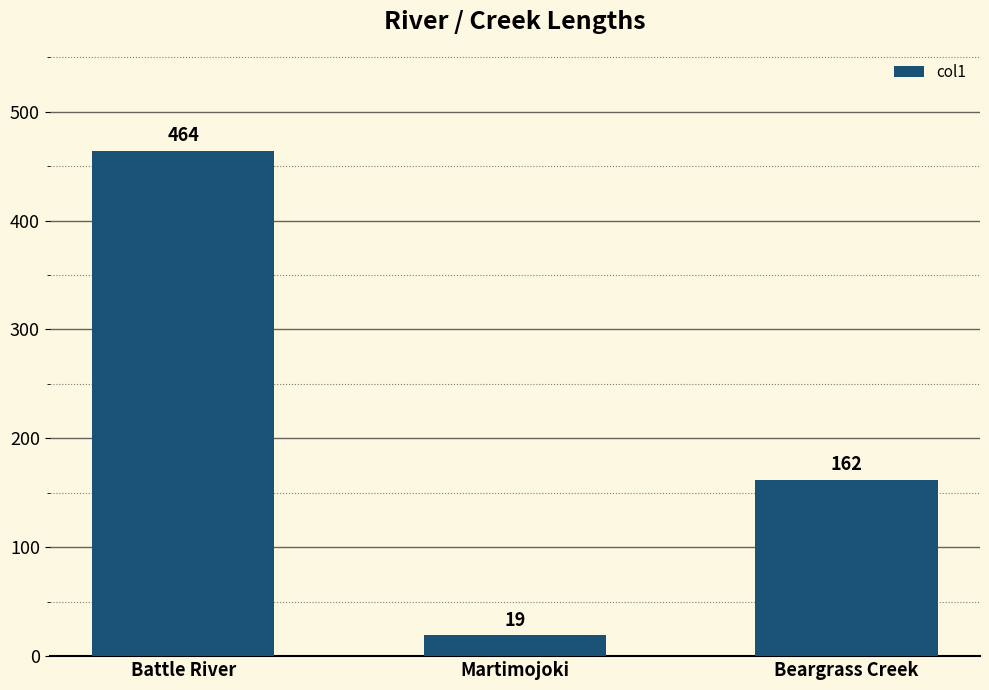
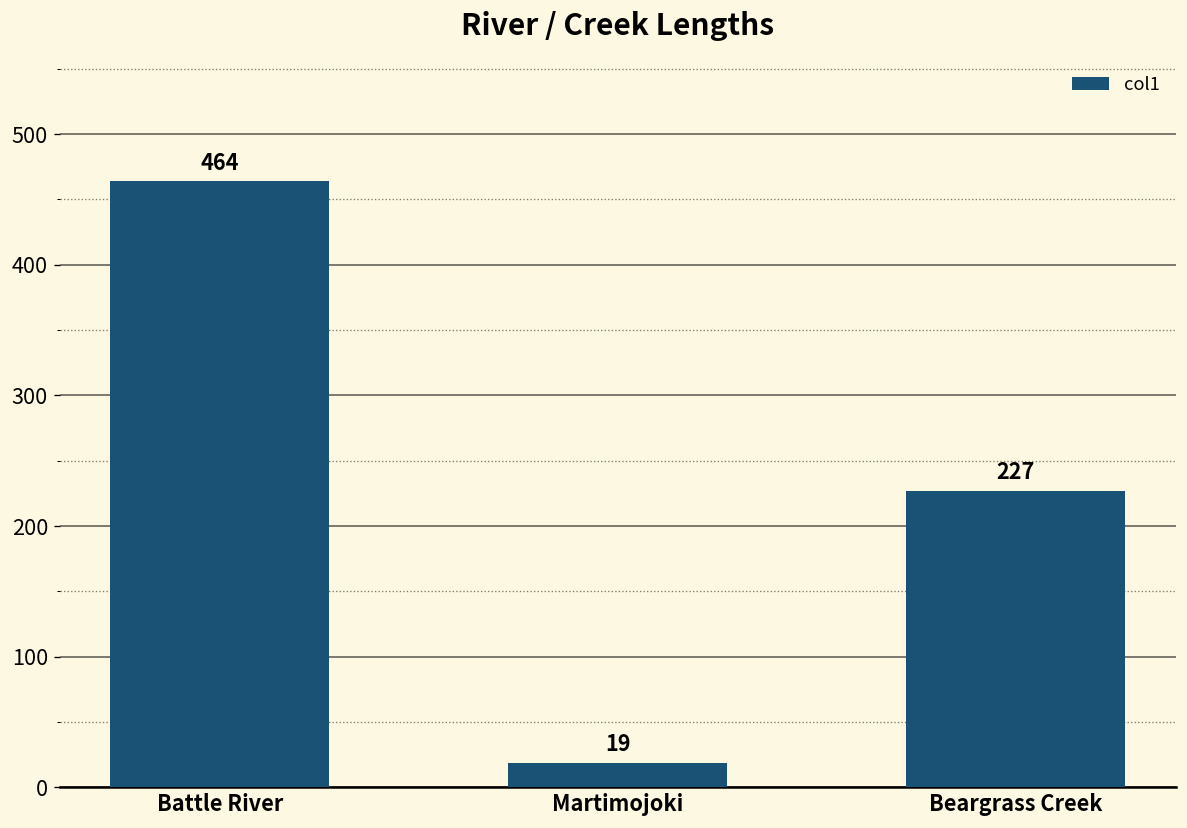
Beargrass Creek: 162 -> 227
